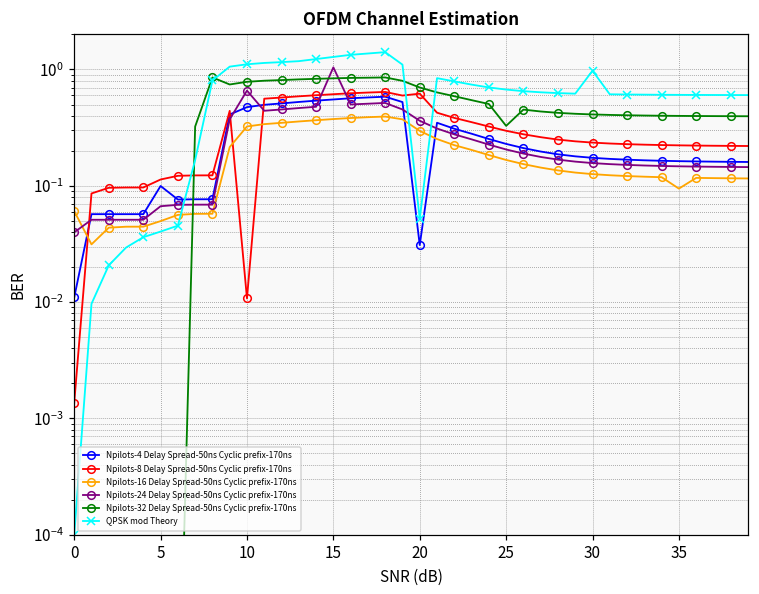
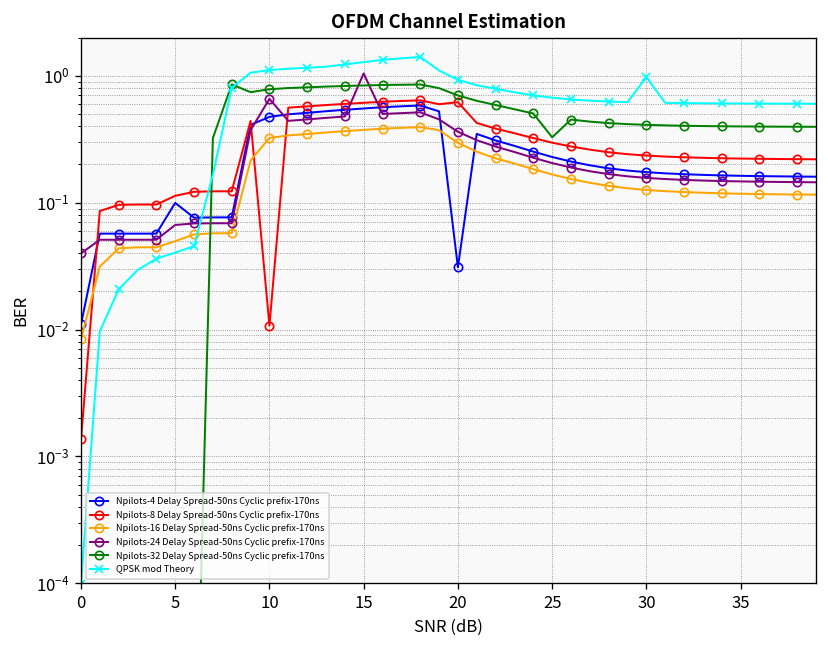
Npilots-16 Delay Spread-50ns Cyclic prefix-170ns, 0: 0.06 -> 0.008
QPSK mod Theory, 20: 0.05 -> 0.9
Npilots-16 Delay Spread-50ns Cyclic prefix-170ns, 35: 0.09 -> 0.12
